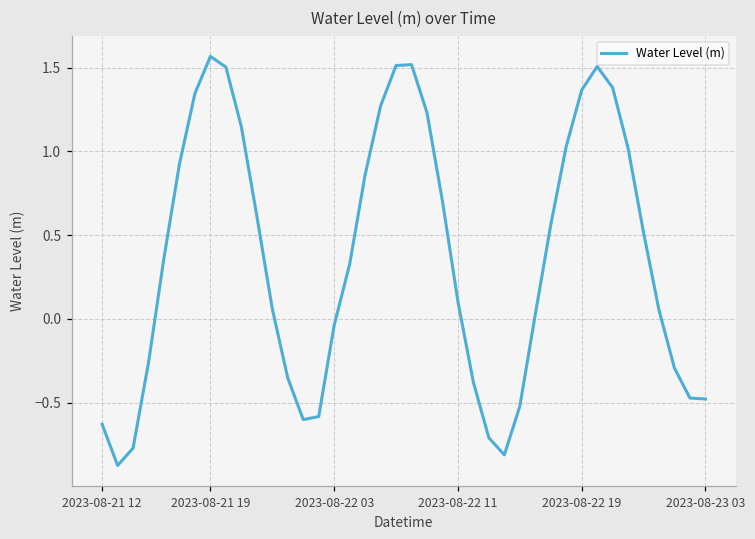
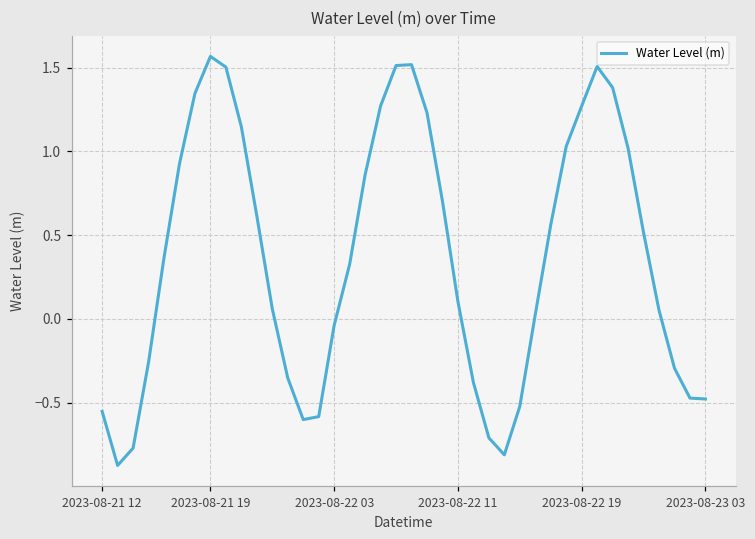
2023-08-21 12: -0.63 -> -0.55
2023-08-22 19: 1.36 -> 1.27
